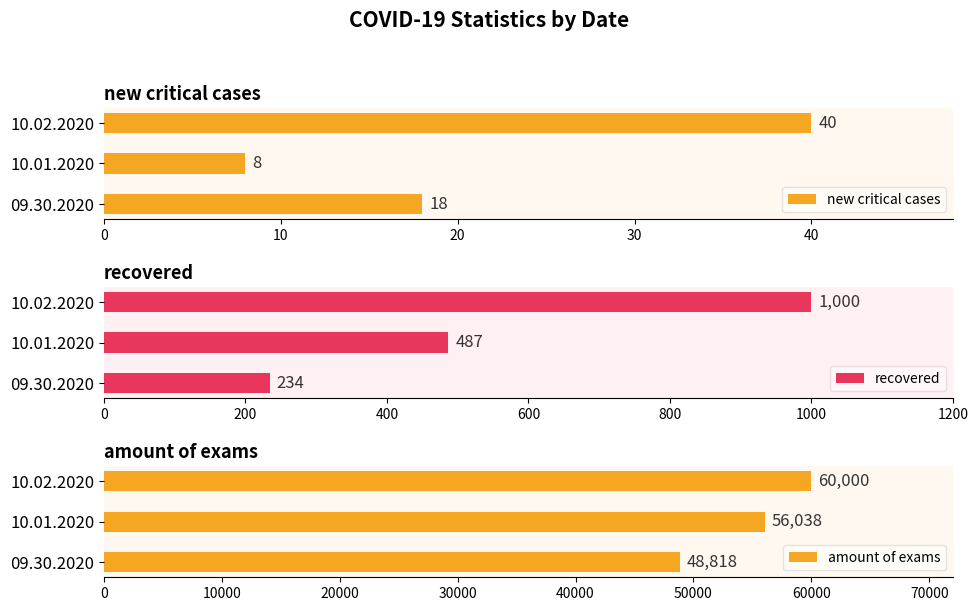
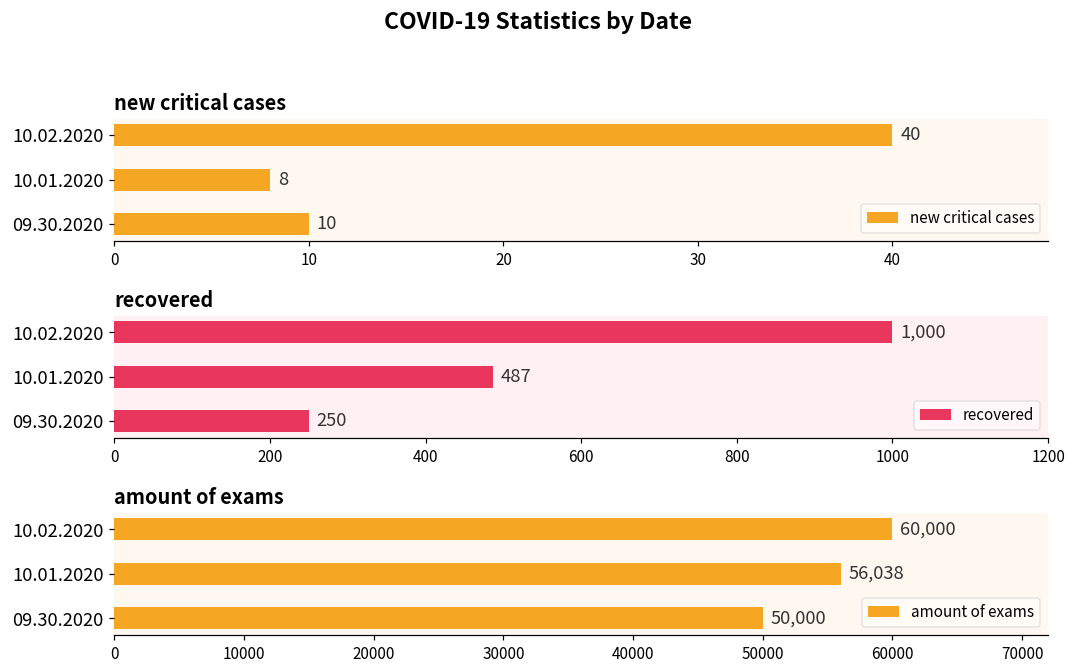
new critical cases, 09.30.2020: 18 -> 10
recovered, 09.30.2020: 234 -> 250
amount of exams, 09.30.2020: 48,818 -> 50,000
